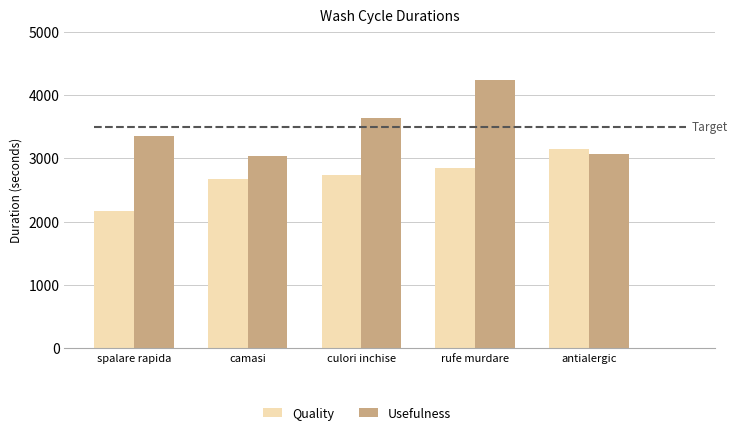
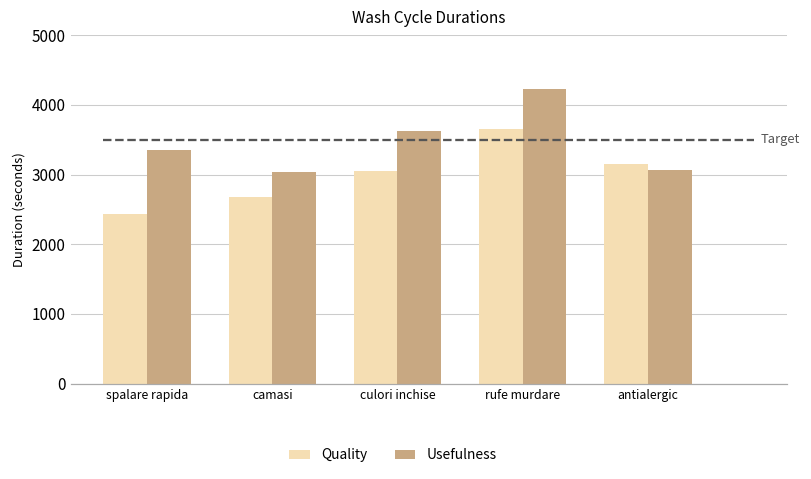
Quality, spalare rapida: 2200 -> 2400
Quality, culori inchise: 2700 -> 3100
Quality, rufe murdare: 2900 -> 3700
